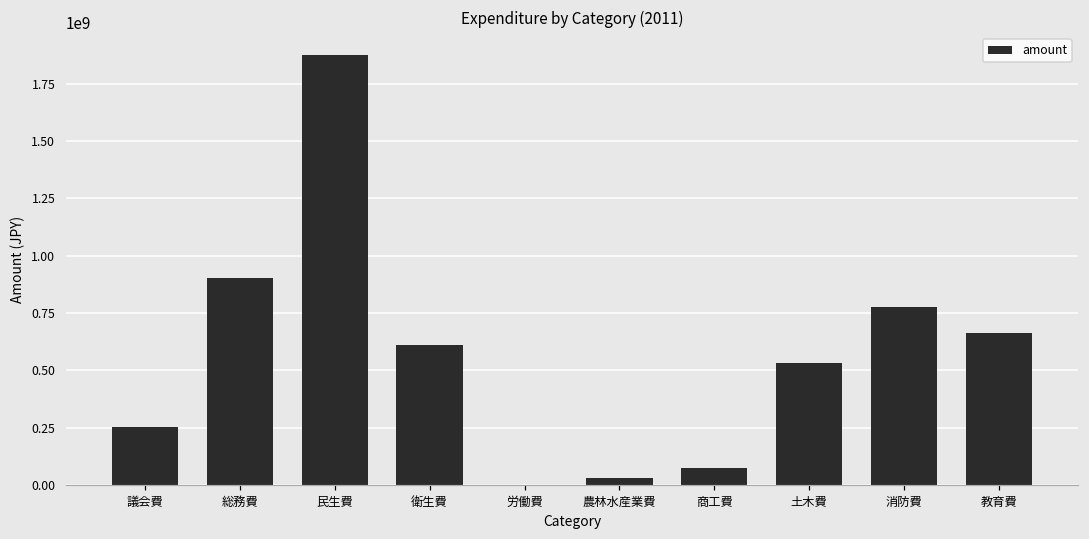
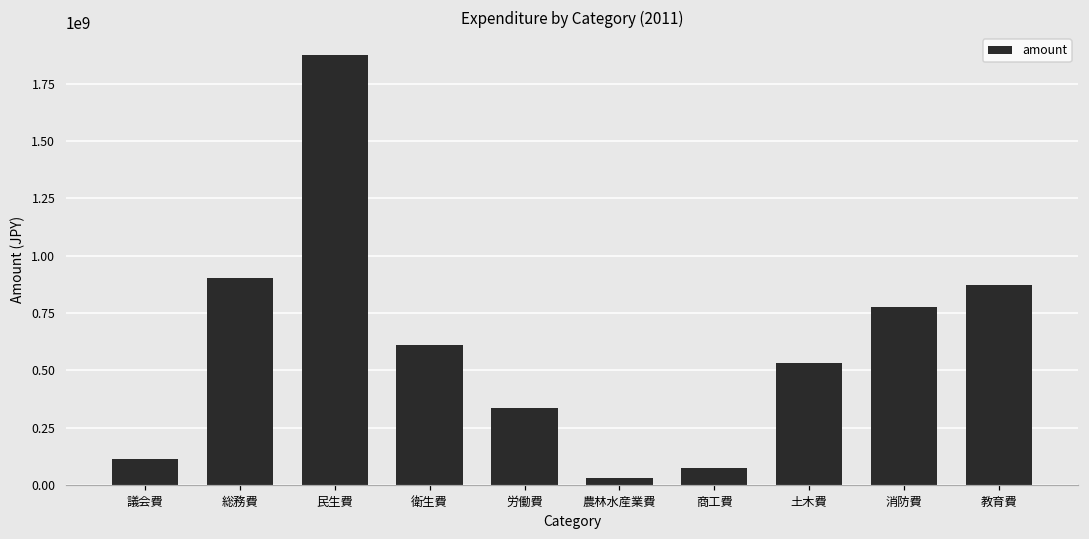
議会費: 250000000 -> 110000000
労働費: 0 -> 330000000
教育費: 660000000 -> 870000000
